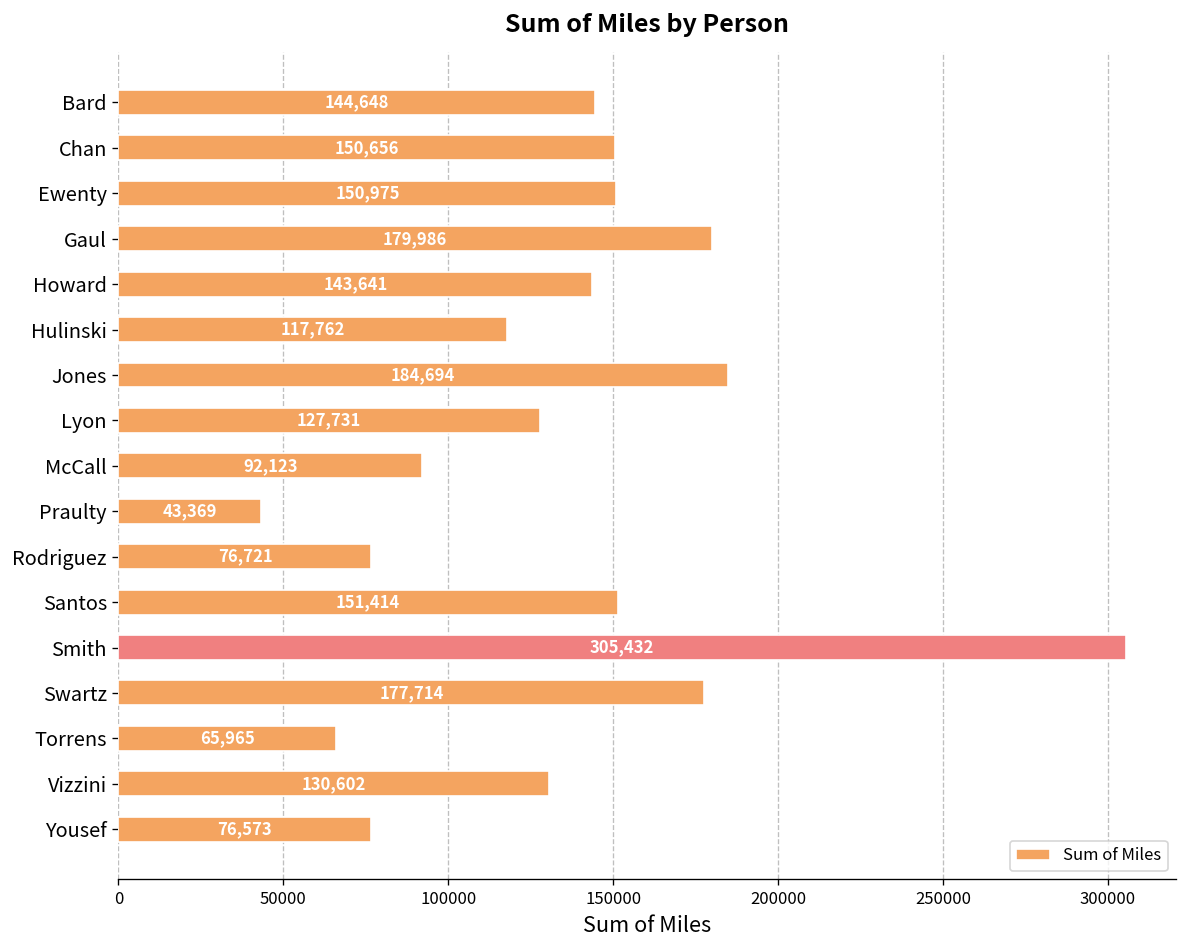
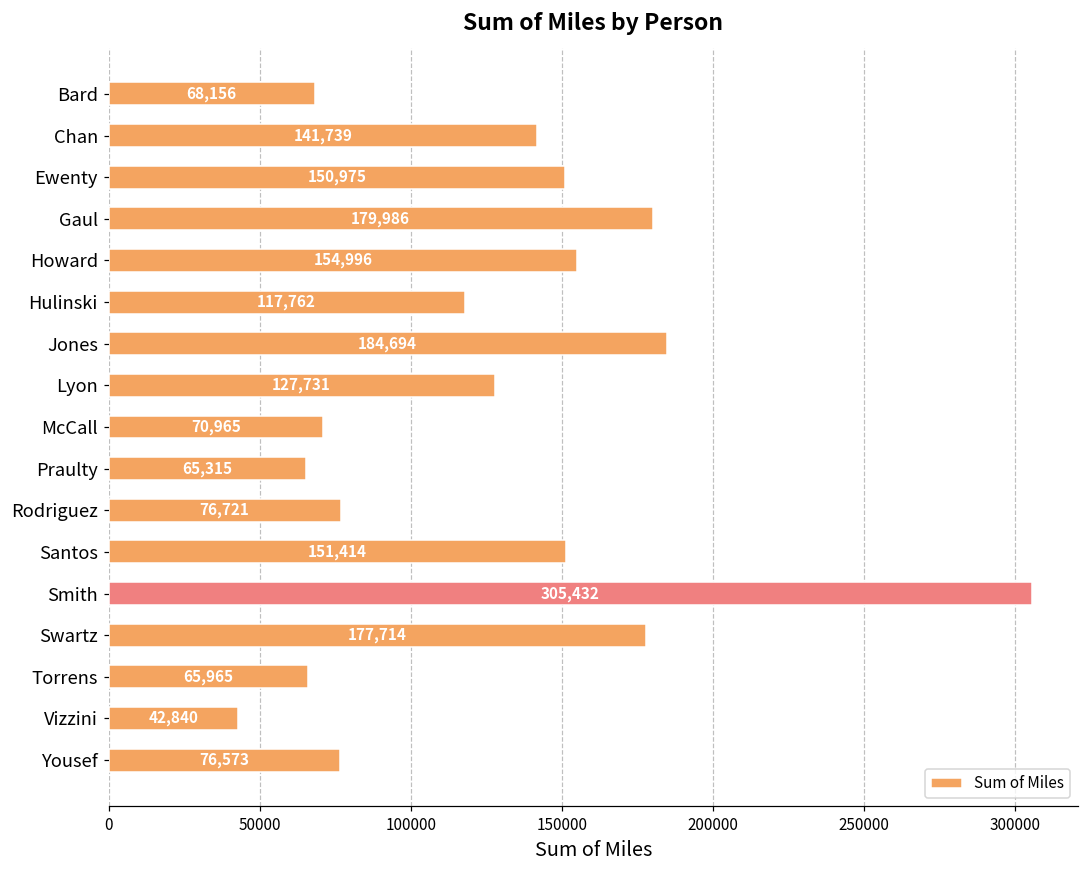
Bard: 144,648 -> 68,156
Chan: 150,656 -> 141,739
Howard: 143,641 -> 154,996
McCall: 92,123 -> 70,965
Praulty: 43,369 -> 65,315
Vizzini: 130,602 -> 42,840
